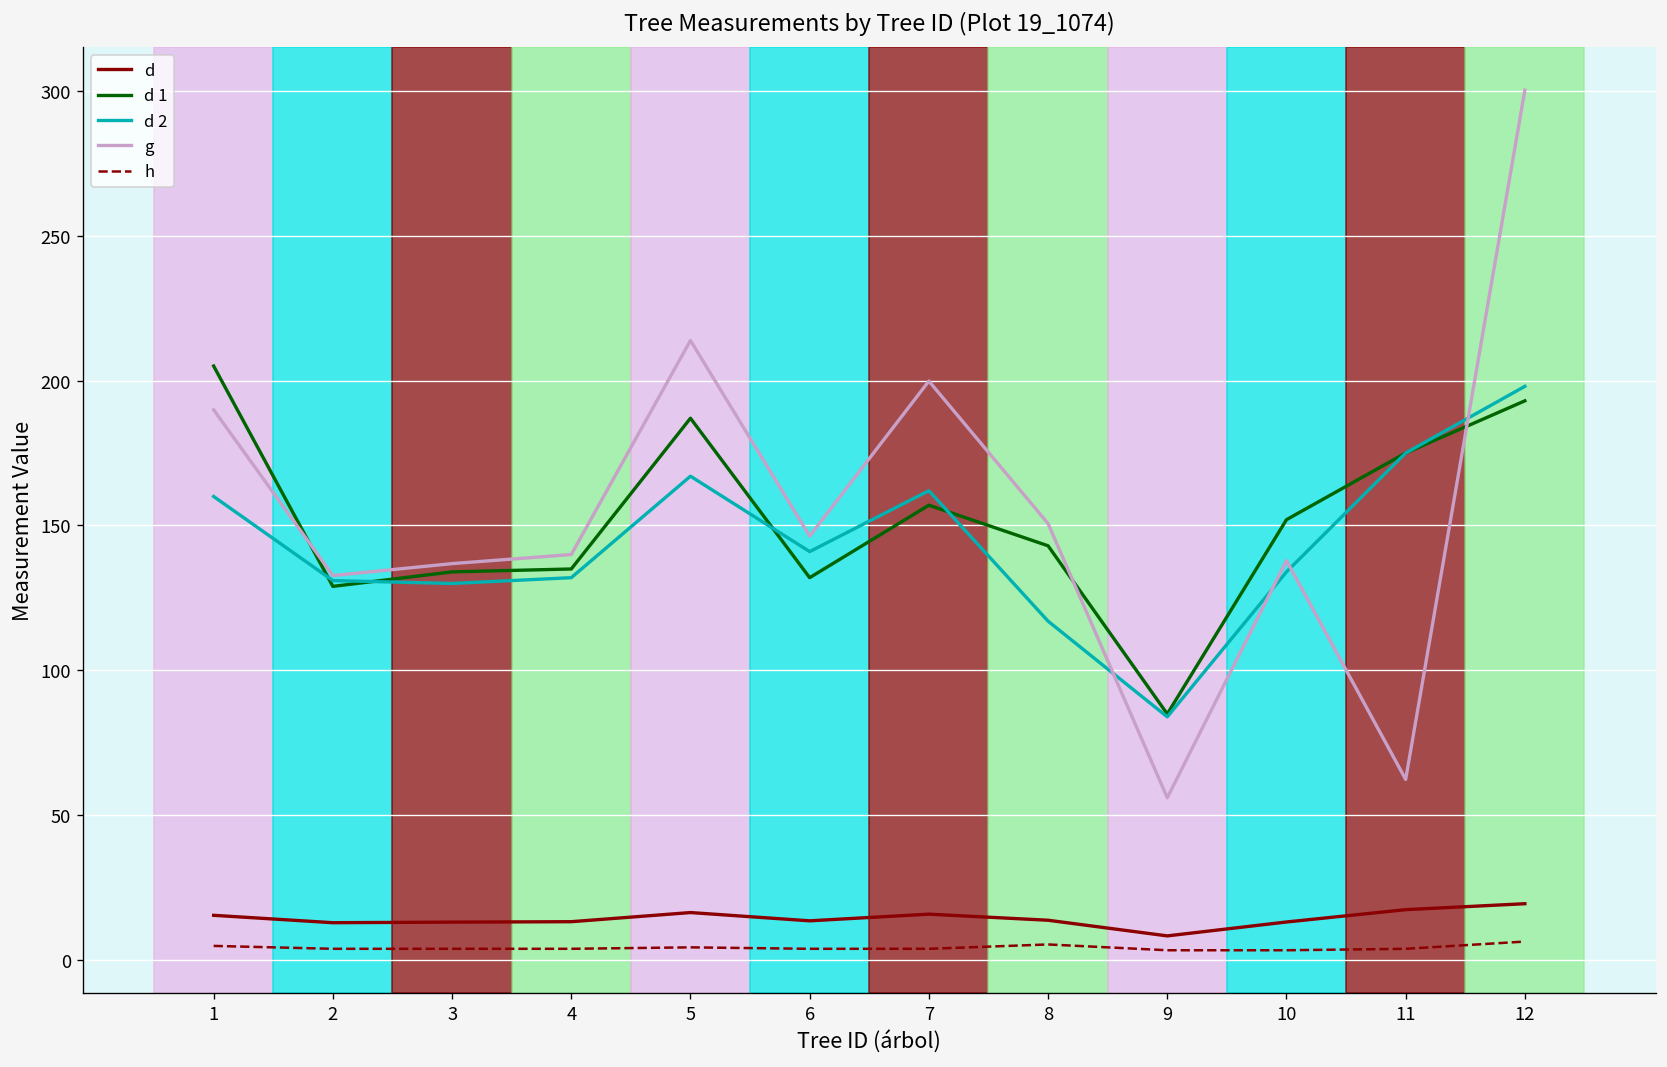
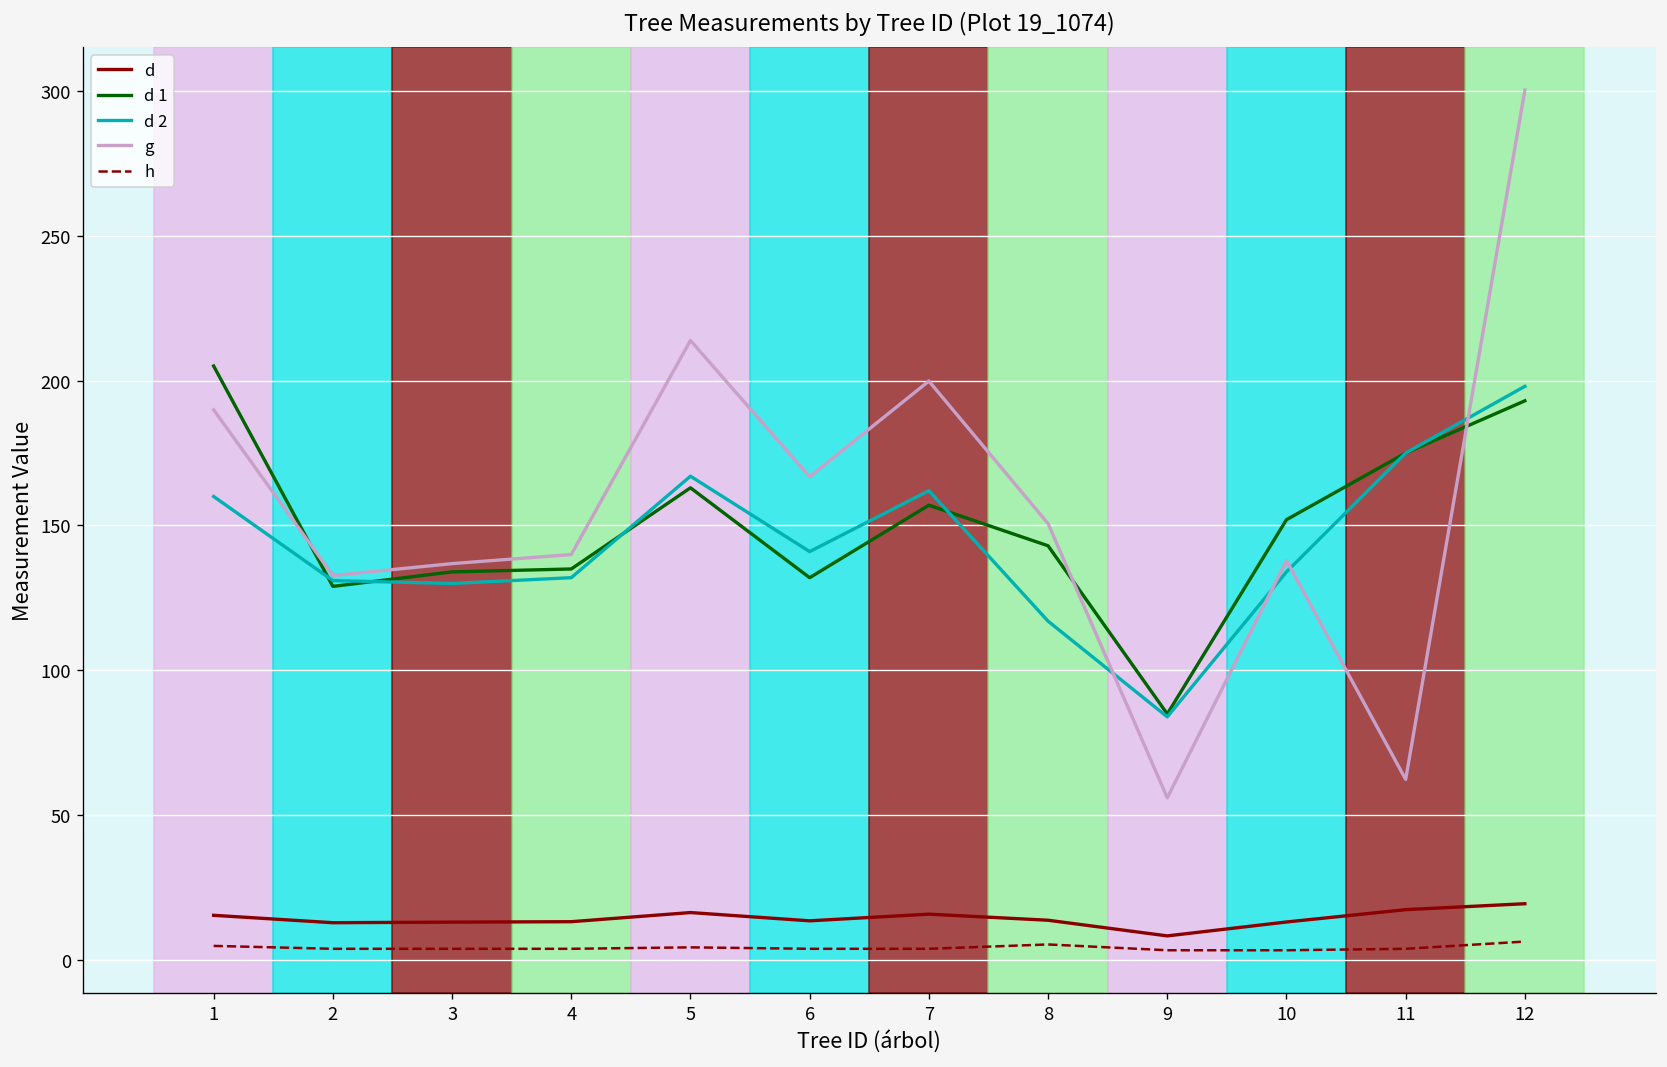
d 1, 5: 187 -> 163
g, 6: 146 -> 167
